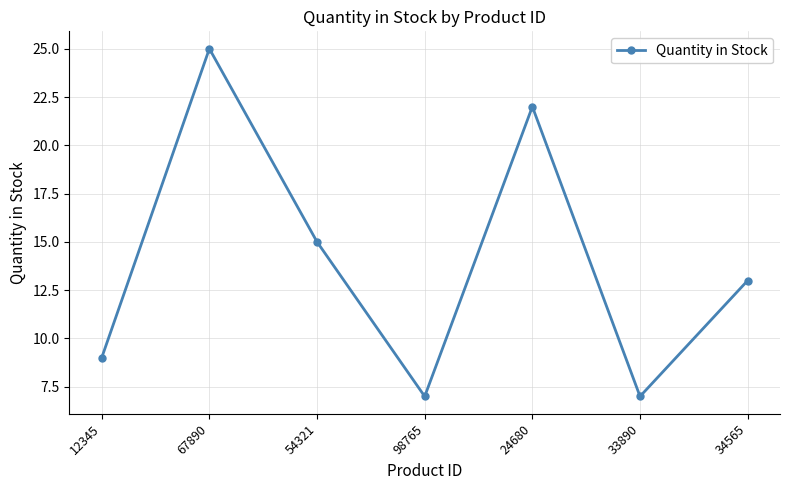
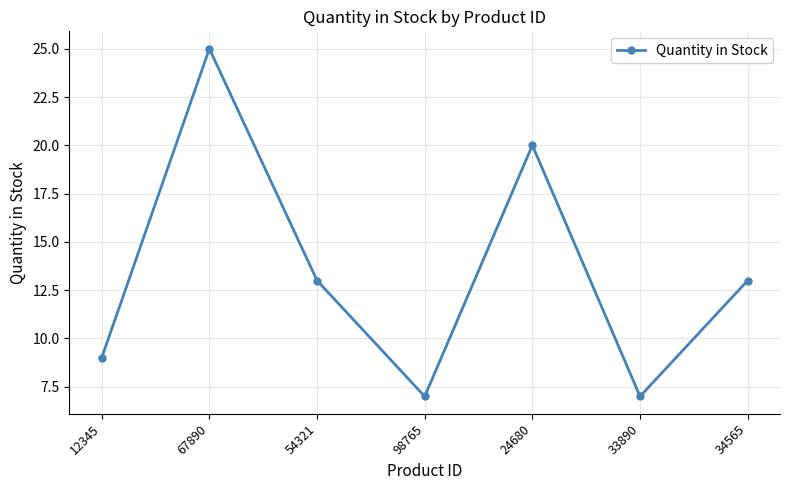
54321: 15 -> 13
24680: 22 -> 20
